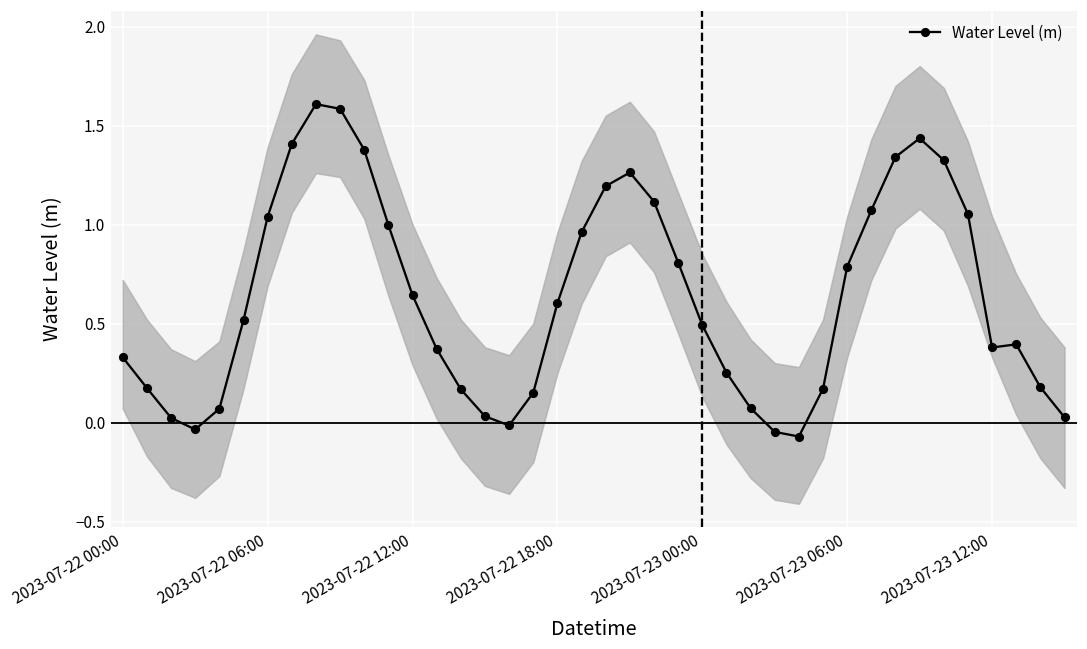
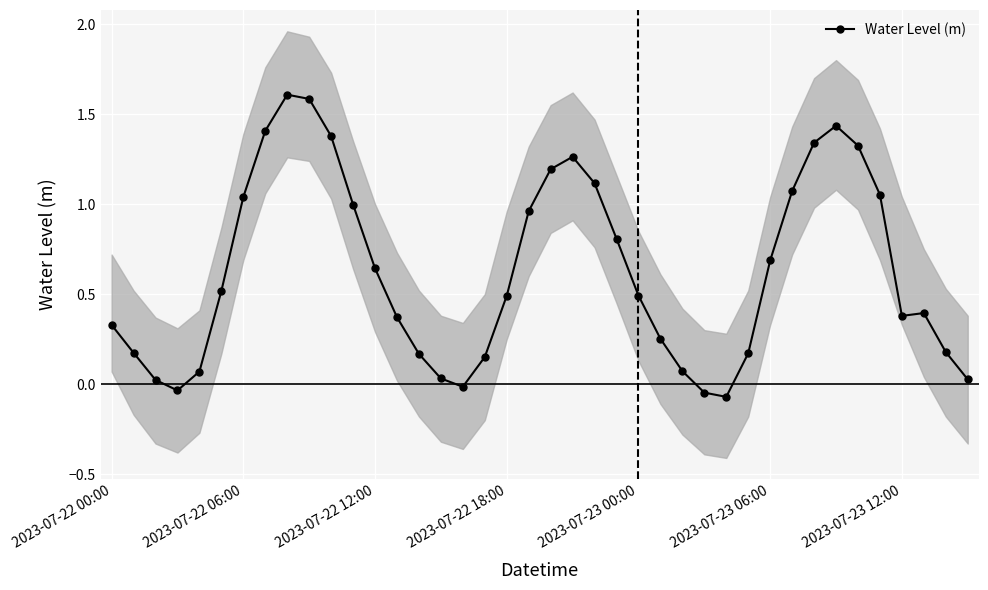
Water Level (m), 2023-07-22 18:00: 0.60 -> 0.49
Water Level (m), 2023-07-23 06:00: 0.79 -> 0.69
